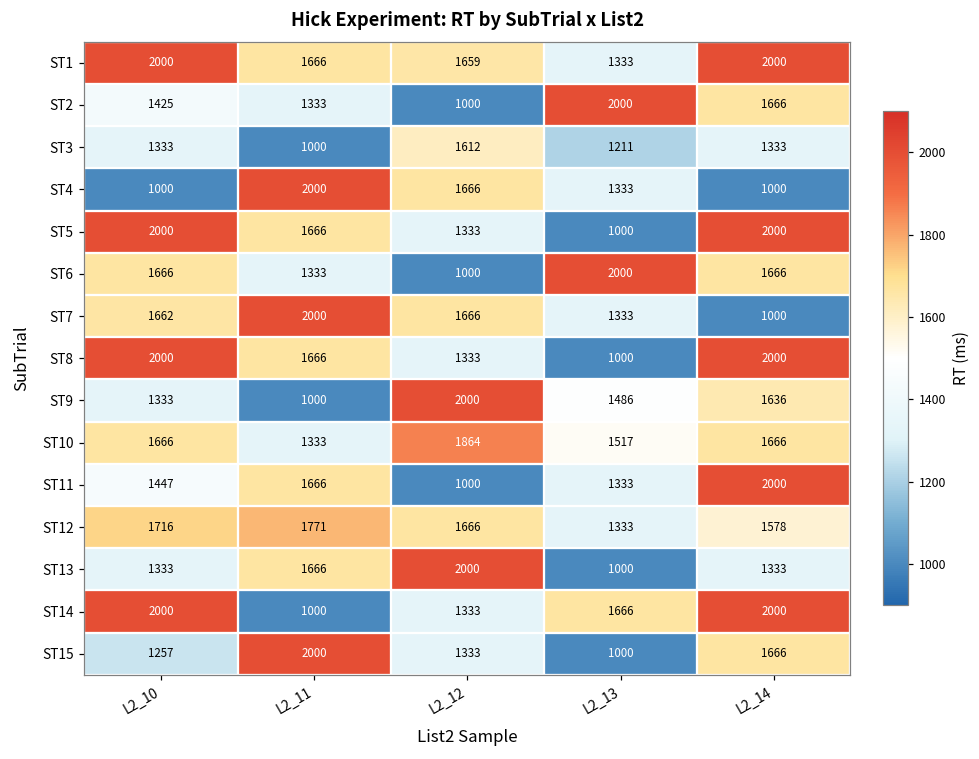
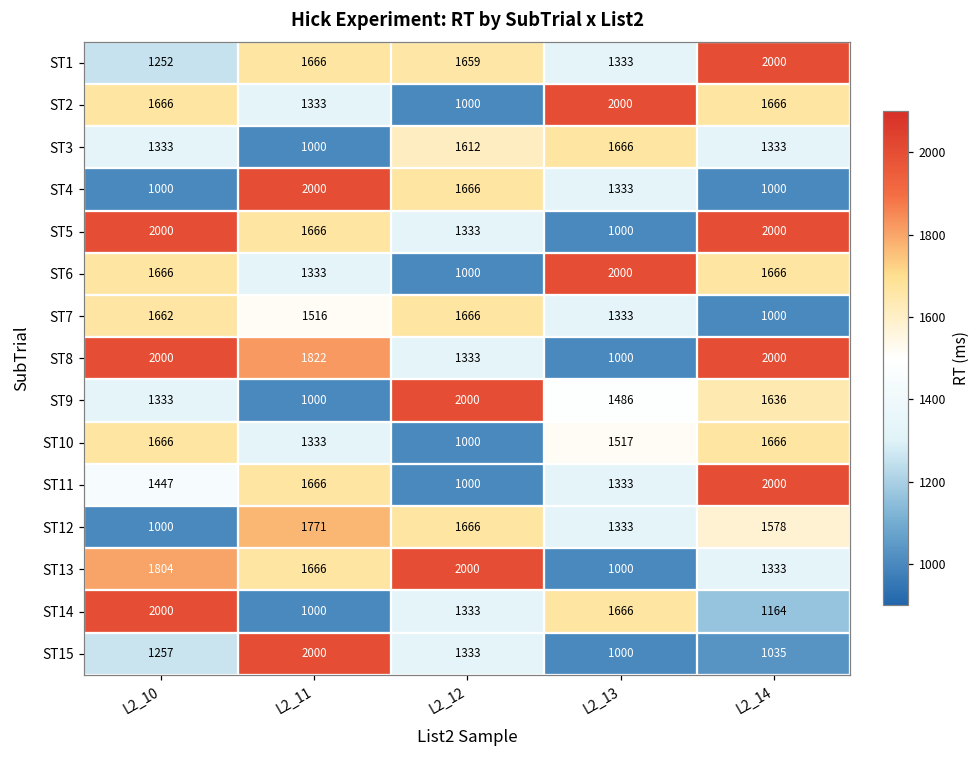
ST1, L2_10: 2000 -> 1252
ST2, L2_10: 1425 -> 1666
ST3, L2_13: 1211 -> 1666
ST7, L2_11: 2000 -> 1516
ST8, L2_11: 1666 -> 1822
ST10, L2_12: 1864 -> 1000
ST12, L2_10: 1716 -> 1000
ST13, L2_10: 1333 -> 1804
ST14, L2_14: 2000 -> 1164
ST15, L2_14: 1666 -> 1035
